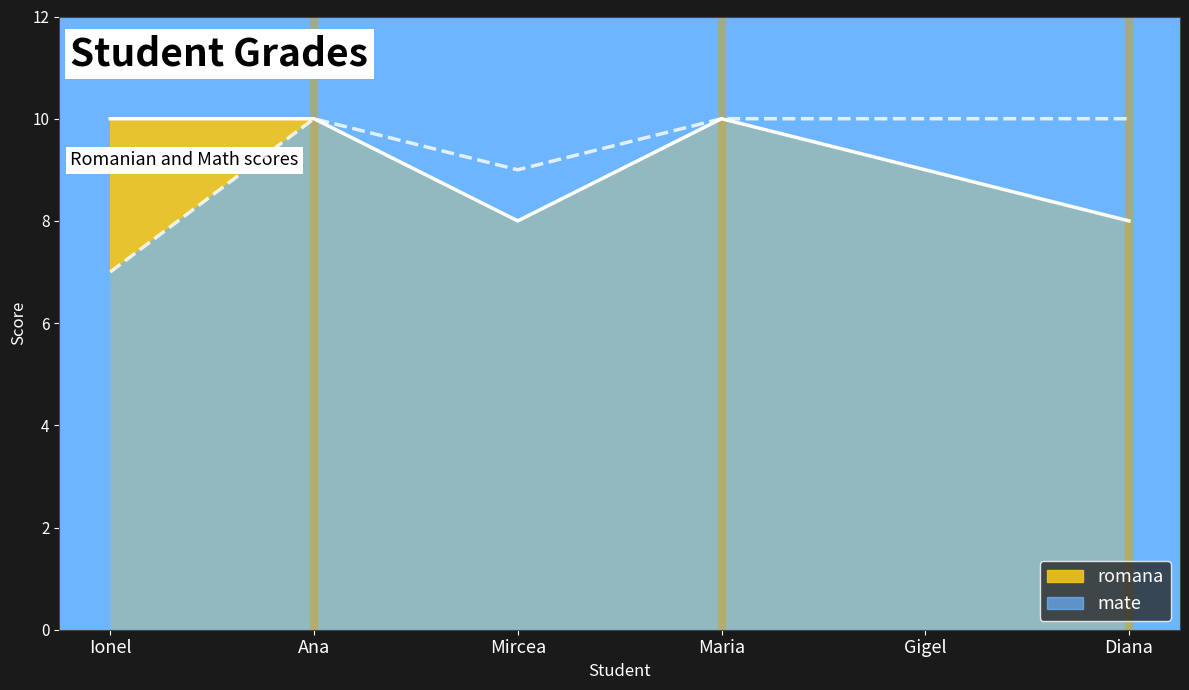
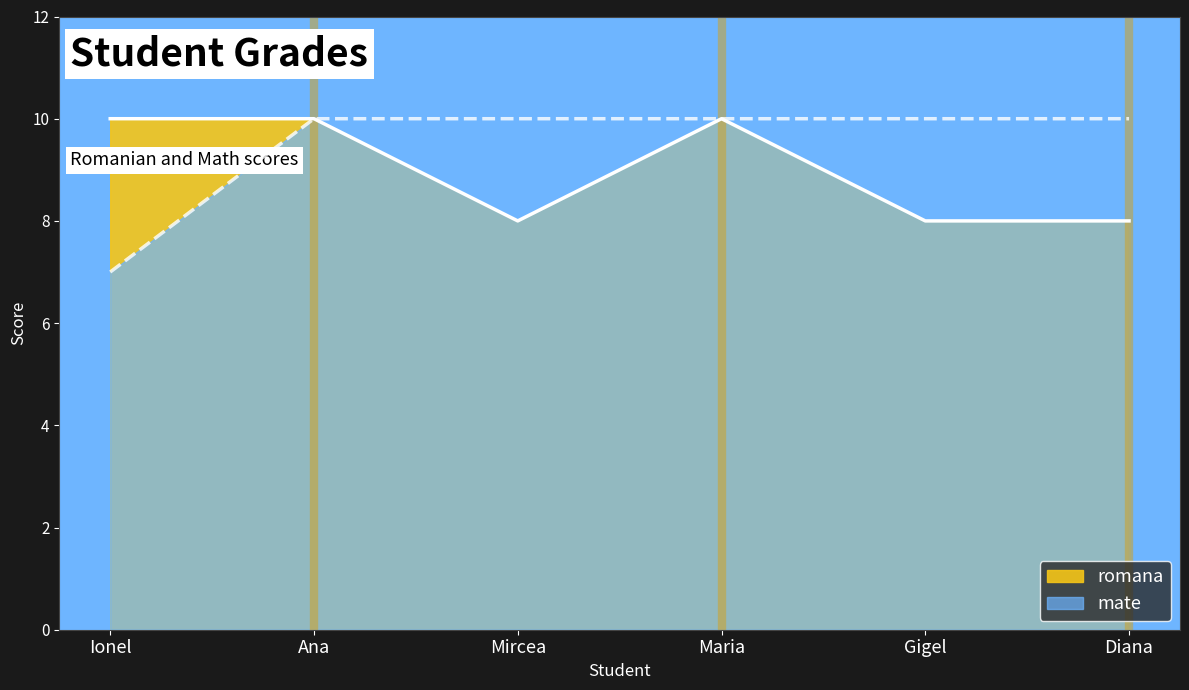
mate, Mircea: 9 -> 10
romana, Gigel: 9 -> 8
